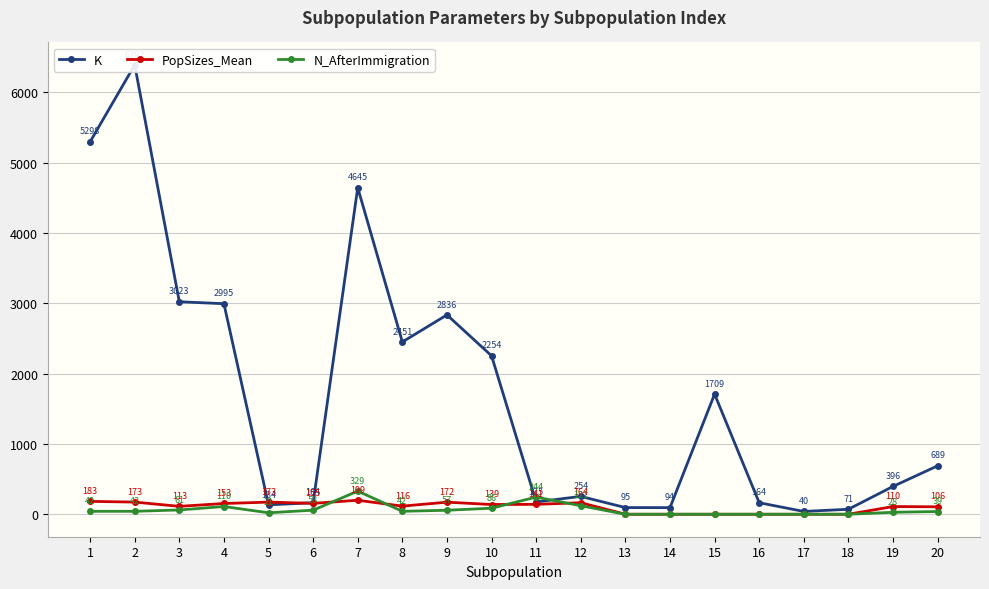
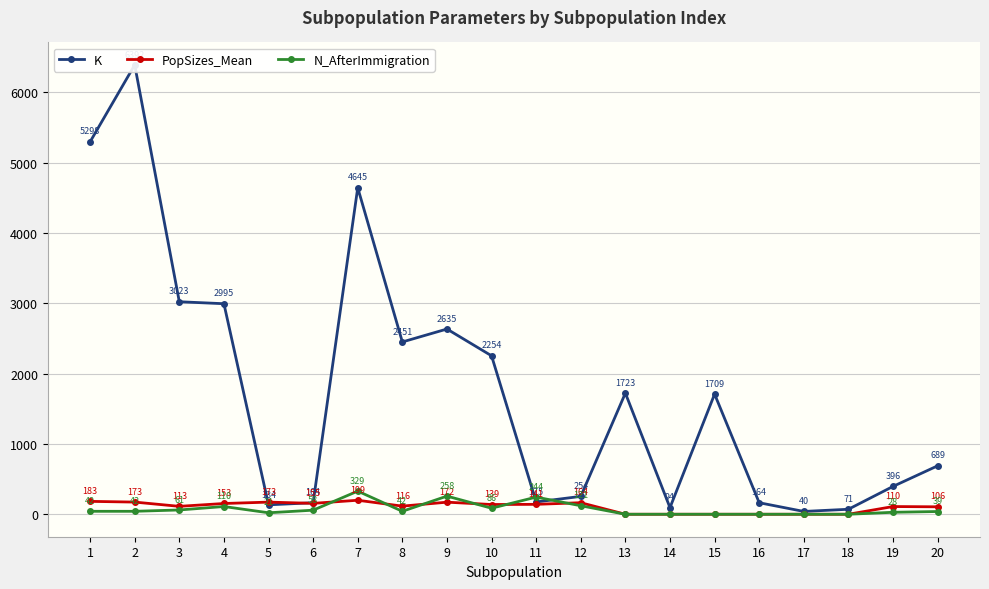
K, 9: 2836 -> 2635
N_AfterImmigration, 9: 57 -> 258
K, 13: 95 -> 1723
